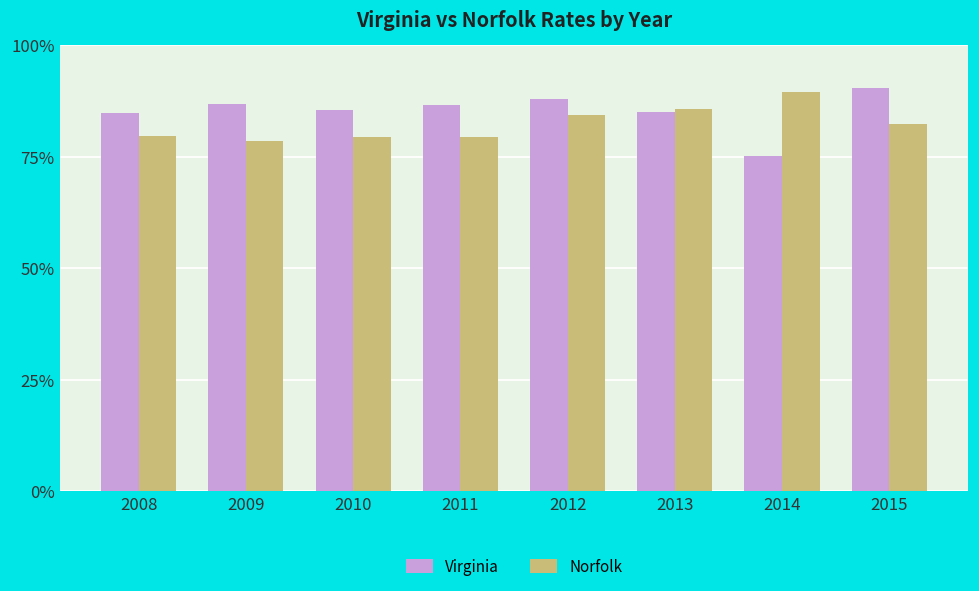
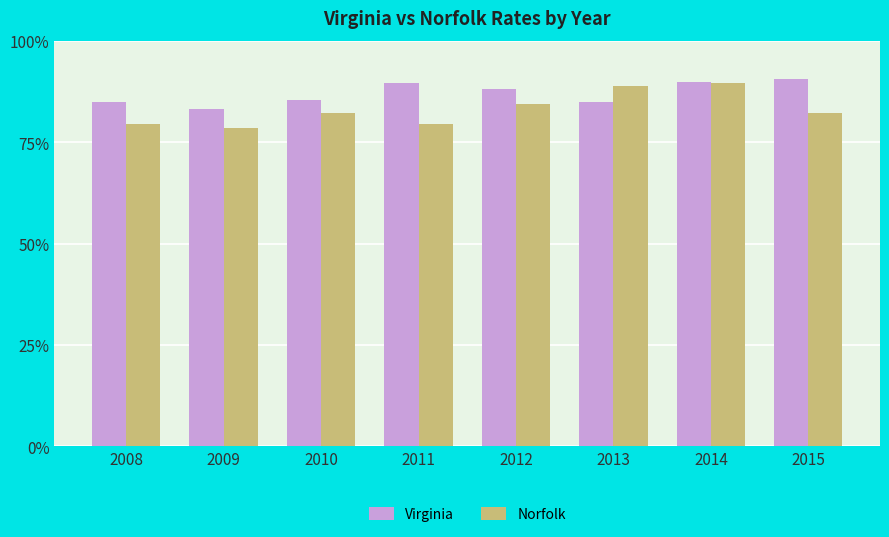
Virginia, 2009: 87% -> 83%
Norfolk, 2010: 80% -> 82%
Virginia, 2011: 87% -> 90%
Norfolk, 2013: 86% -> 89%
Virginia, 2014: 75% -> 90%
